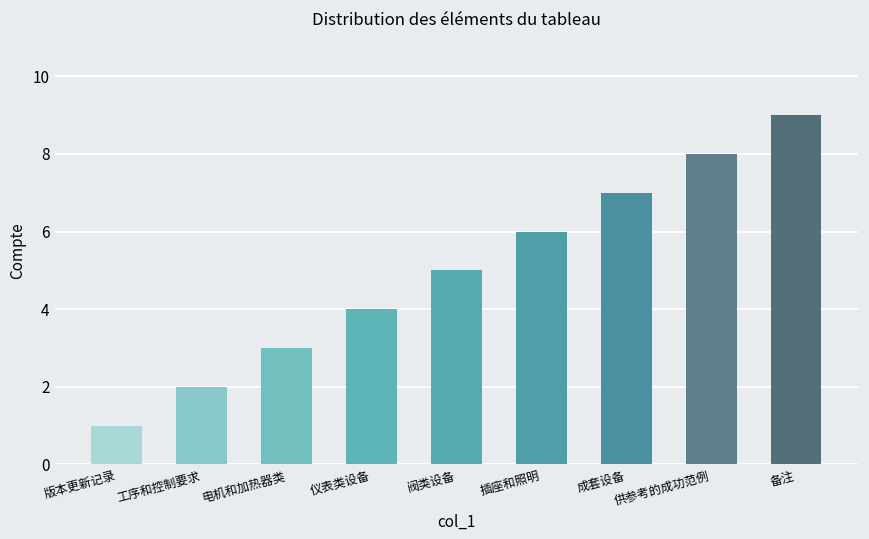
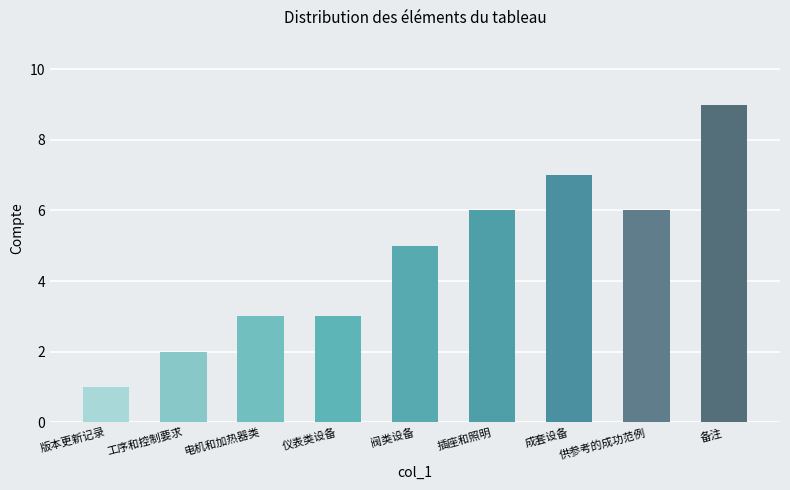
仪表类设备: 4 -> 3
供参考的成功范例: 8 -> 6
